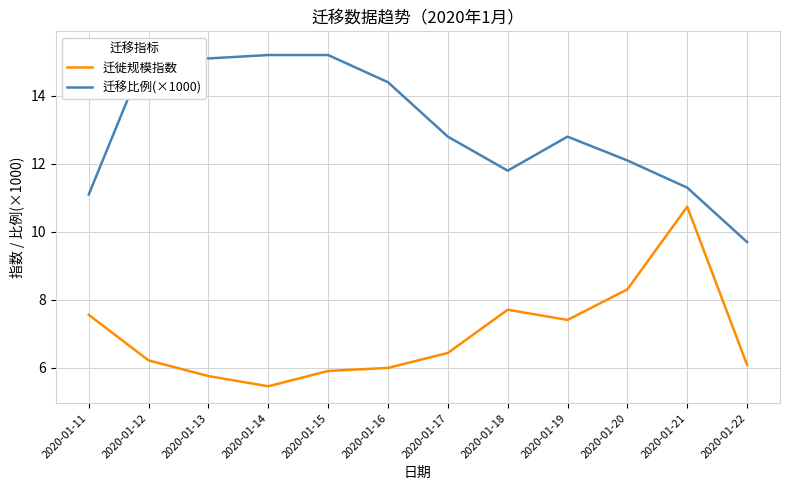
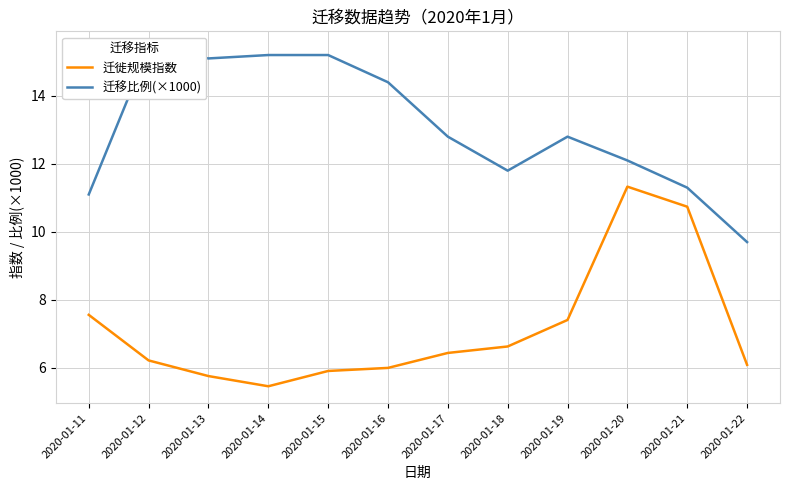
迁徙规模指数, 2020-01-18: 7.7 -> 6.6
迁徙规模指数, 2020-01-20: 8.3 -> 11.3
